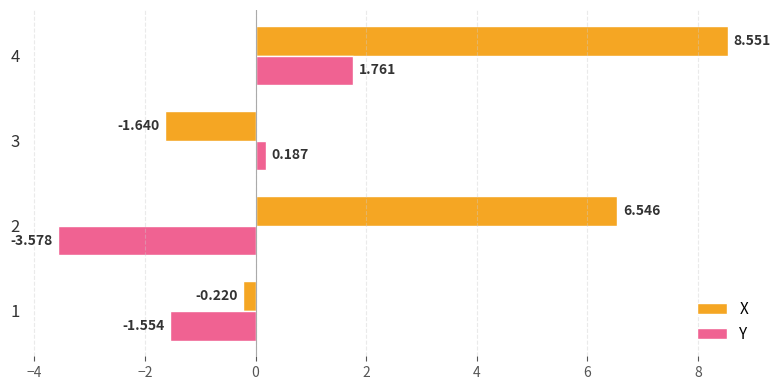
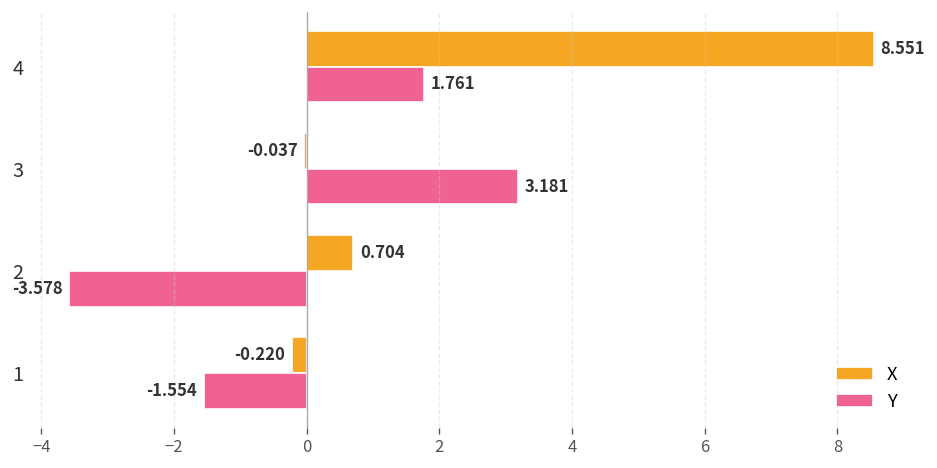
X, 3: -1.640 -> -0.037
Y, 3: 0.187 -> 3.181
X, 2: 6.546 -> 0.704
